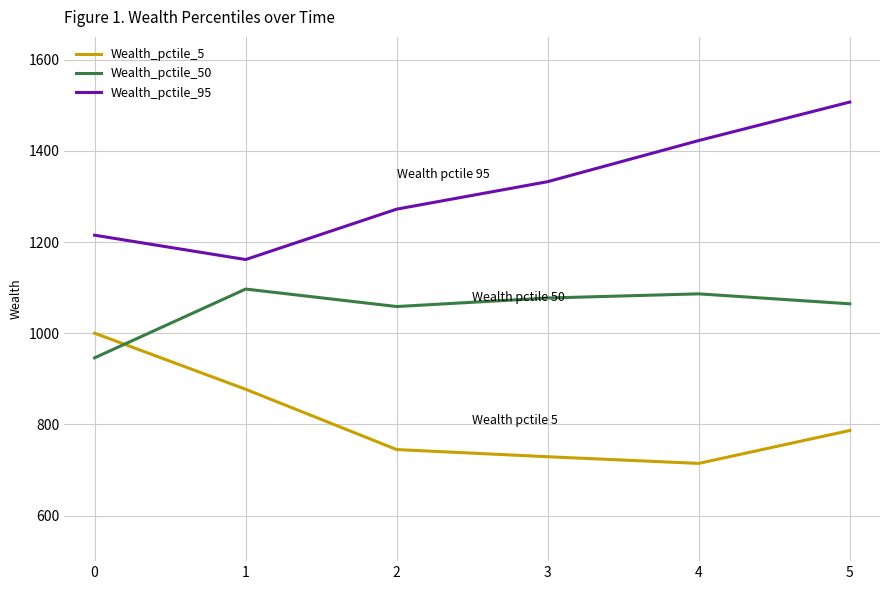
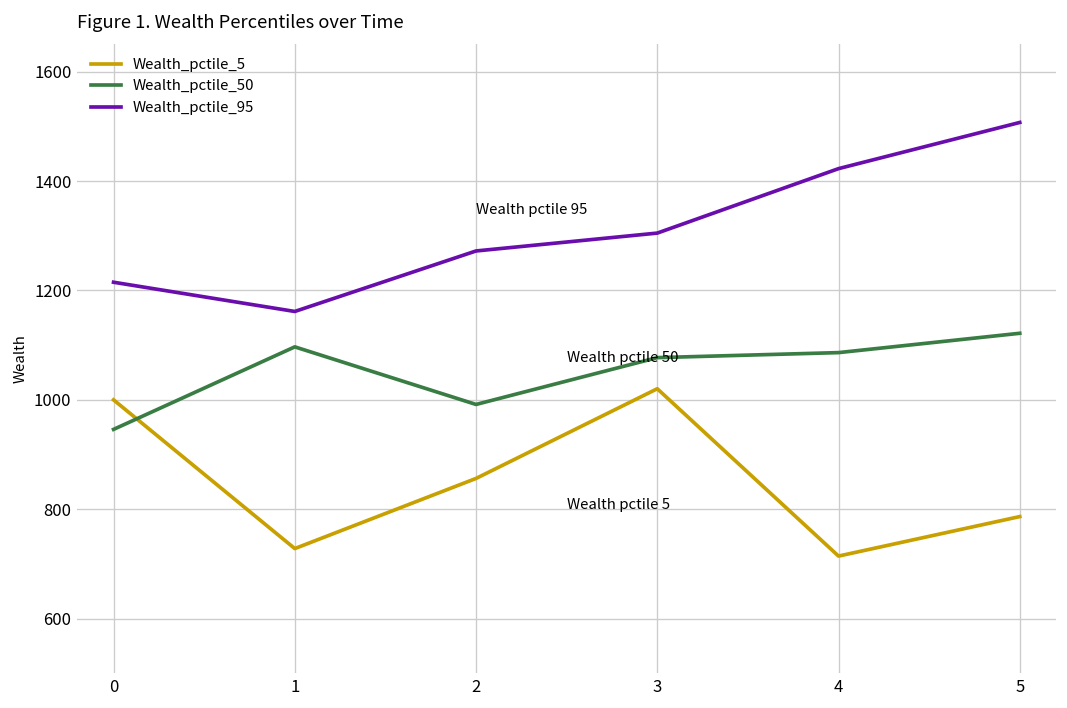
Wealth_pctile_5, 1: 880 -> 730
Wealth_pctile_5, 2: 740 -> 860
Wealth_pctile_50, 2: 1060 -> 990
Wealth_pctile_5, 3: 730 -> 1020
Wealth_pctile_95, 3: 1330 -> 1300
Wealth_pctile_50, 5: 1060 -> 1120
